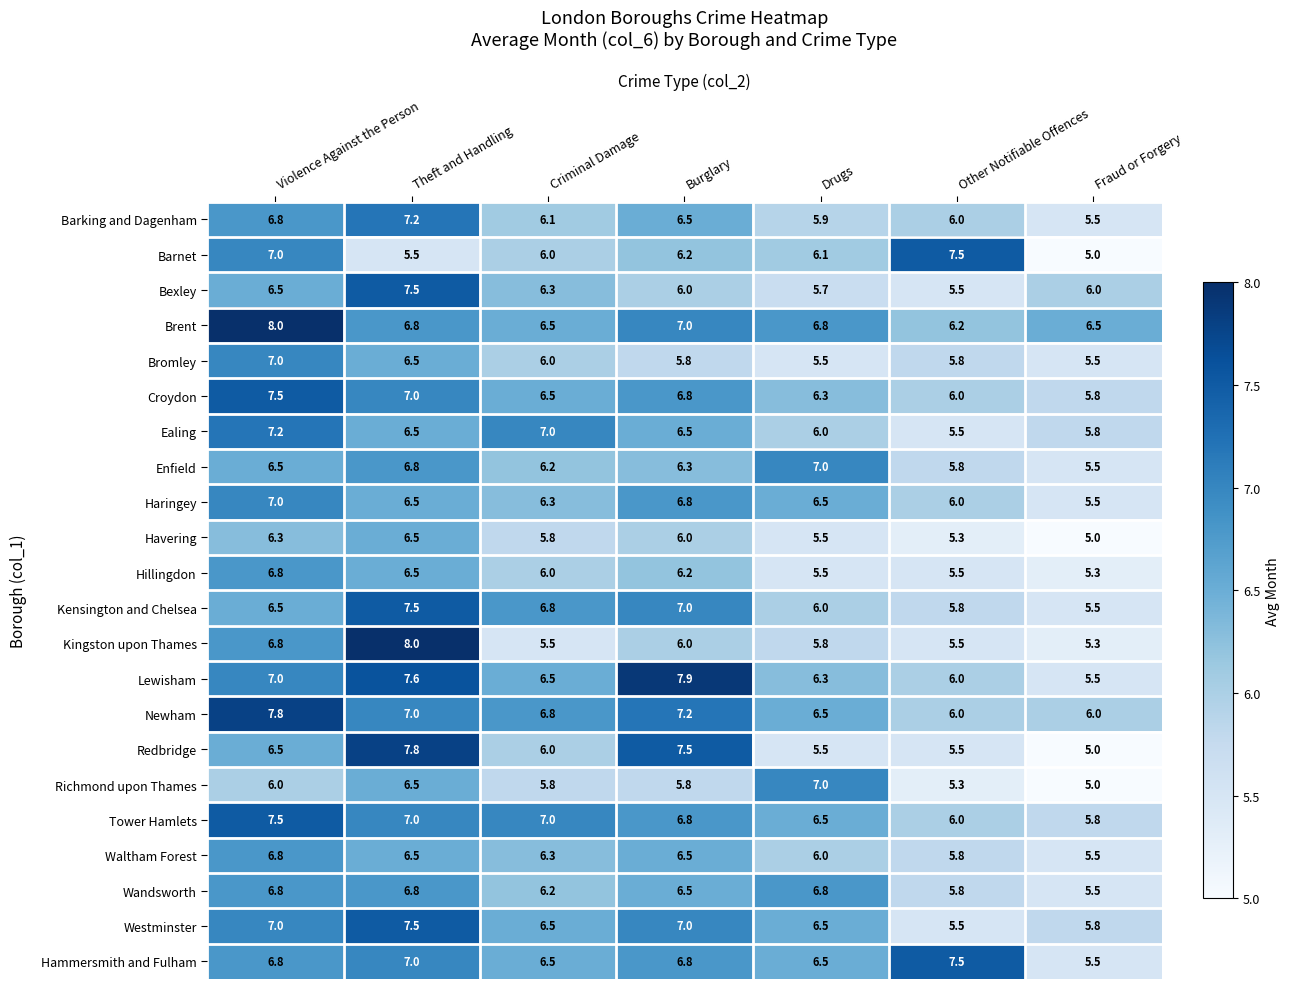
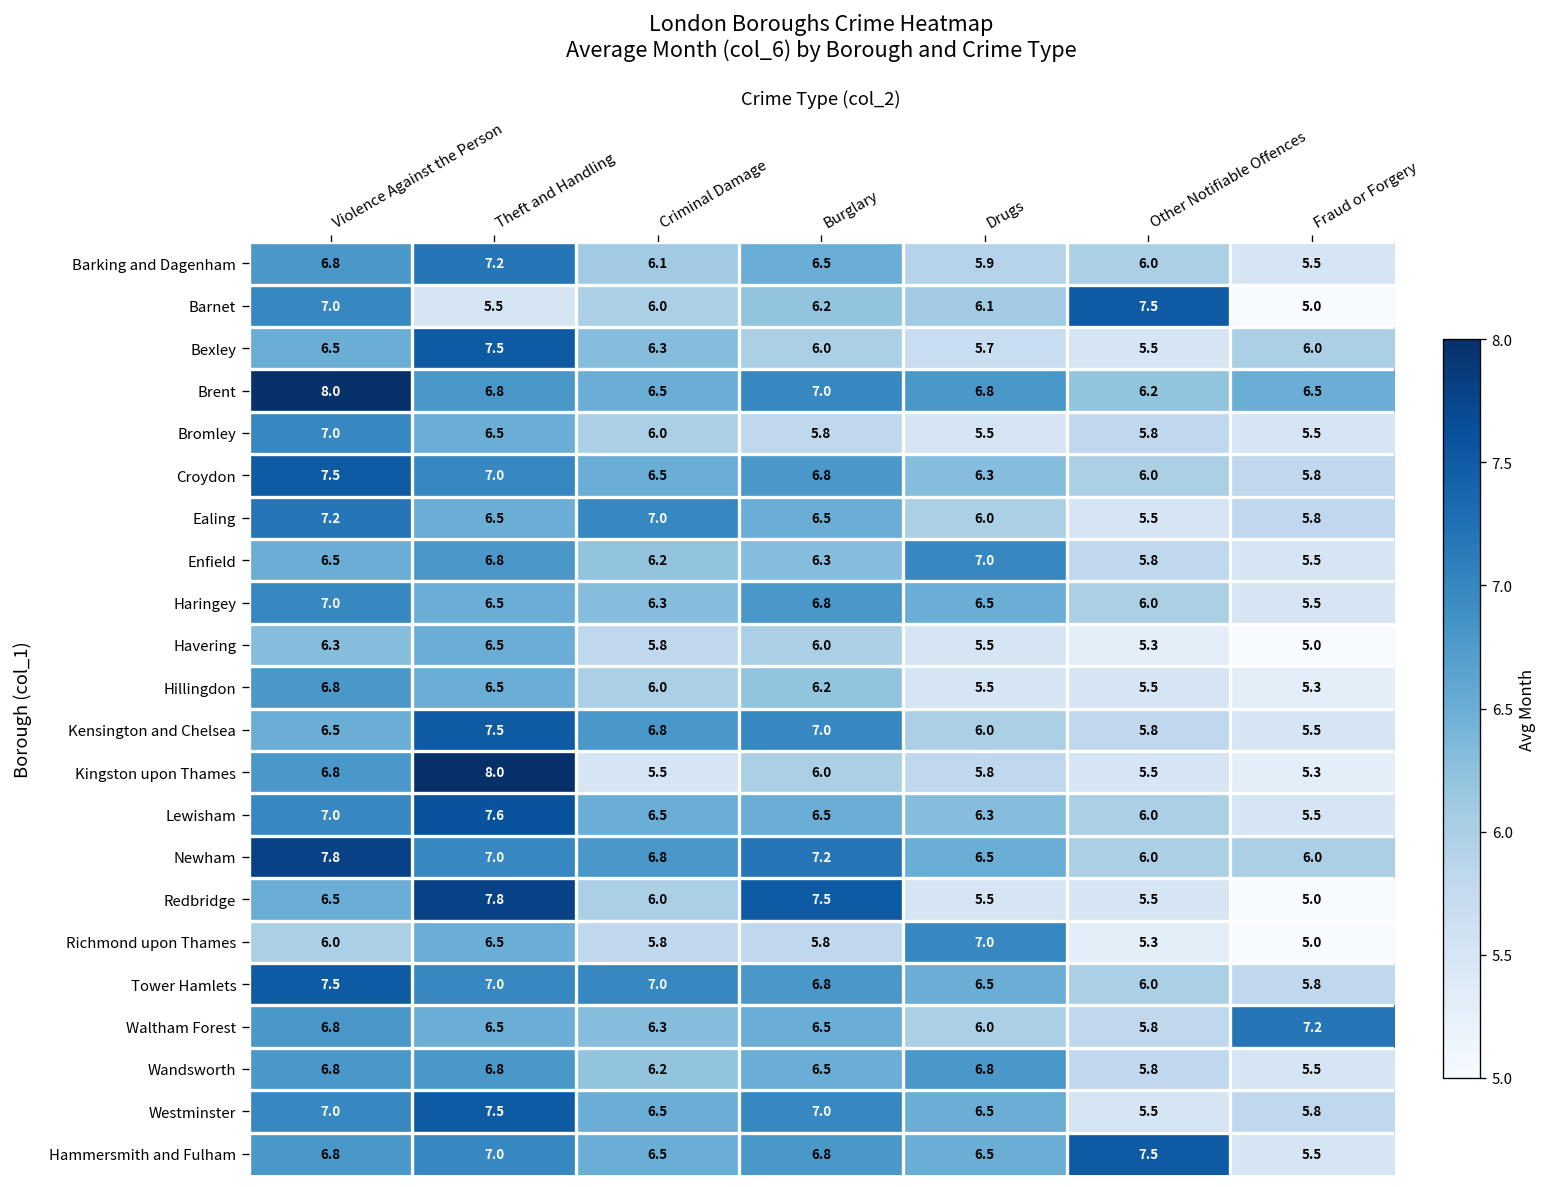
Lewisham, Burglary: 7.9 -> 6.5
Waltham Forest, Fraud or Forgery: 5.5 -> 7.2
